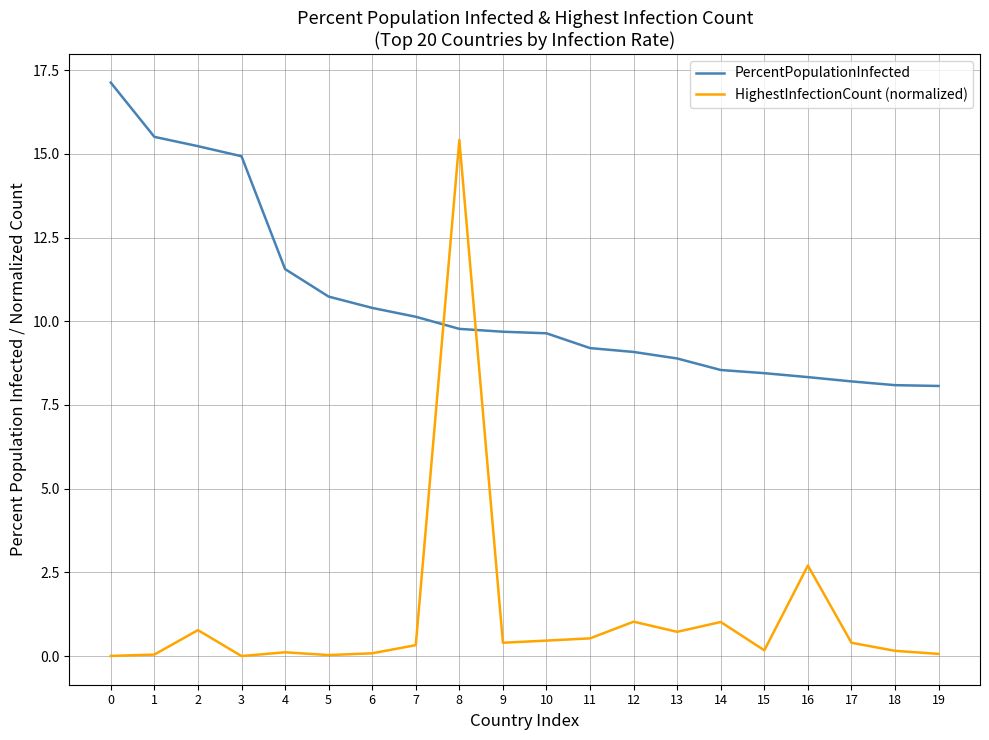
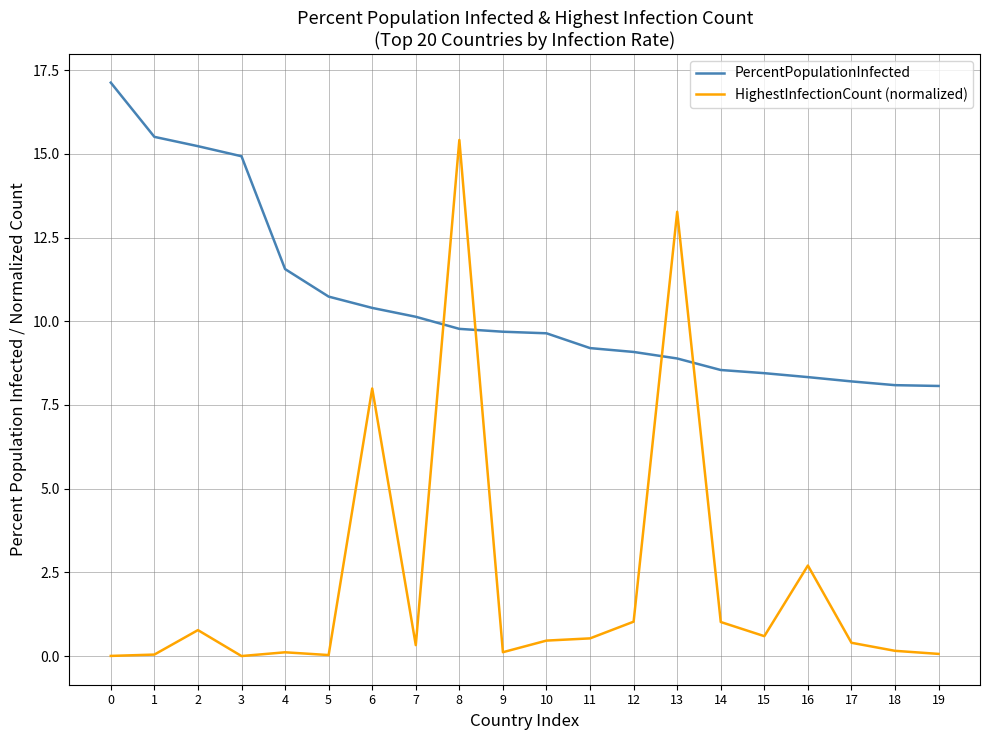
HighestInfectionCount (normalized), 6: 0.1 -> 8.0
HighestInfectionCount (normalized), 9: 0.4 -> 0.1
HighestInfectionCount (normalized), 13: 0.7 -> 13.3
HighestInfectionCount (normalized), 15: 0.2 -> 0.6
